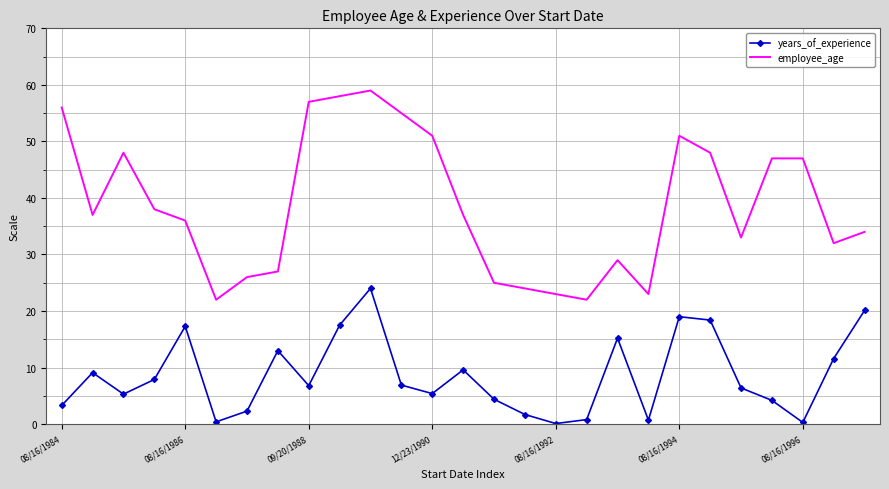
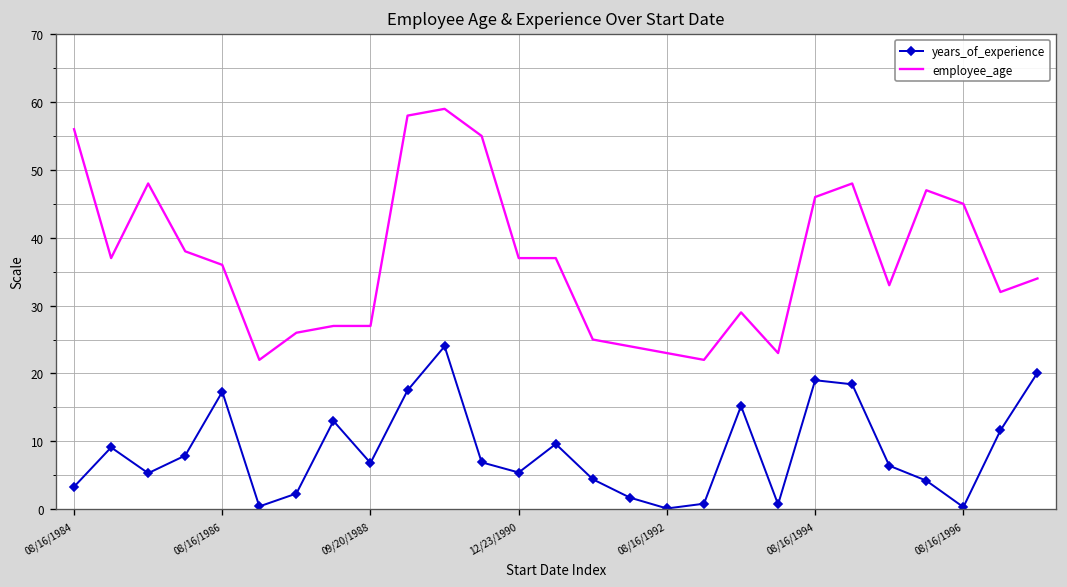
employee_age, 09/20/1988: 57 -> 27
employee_age, 12/23/1990: 51 -> 37
employee_age, 08/16/1994: 51 -> 46
employee_age, 08/16/1996: 47 -> 45
